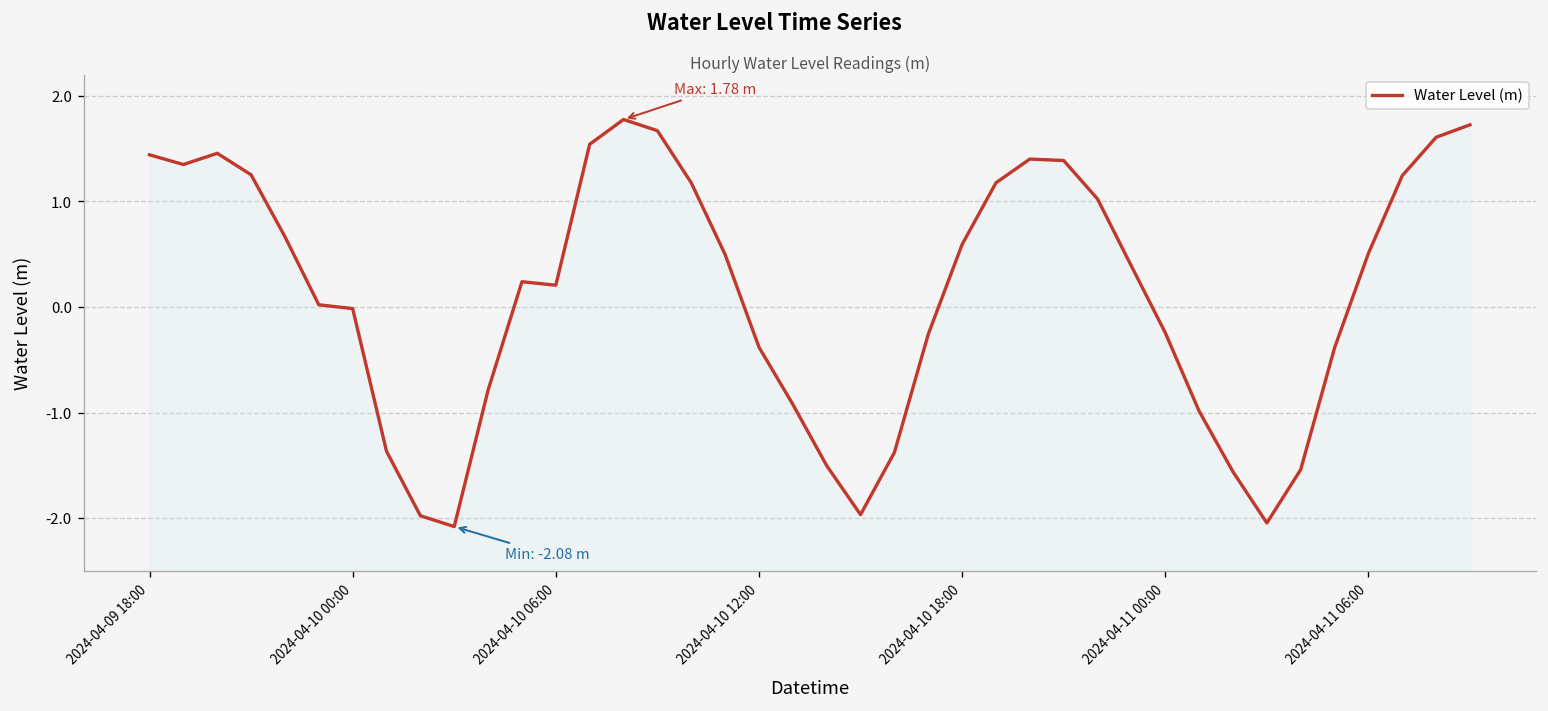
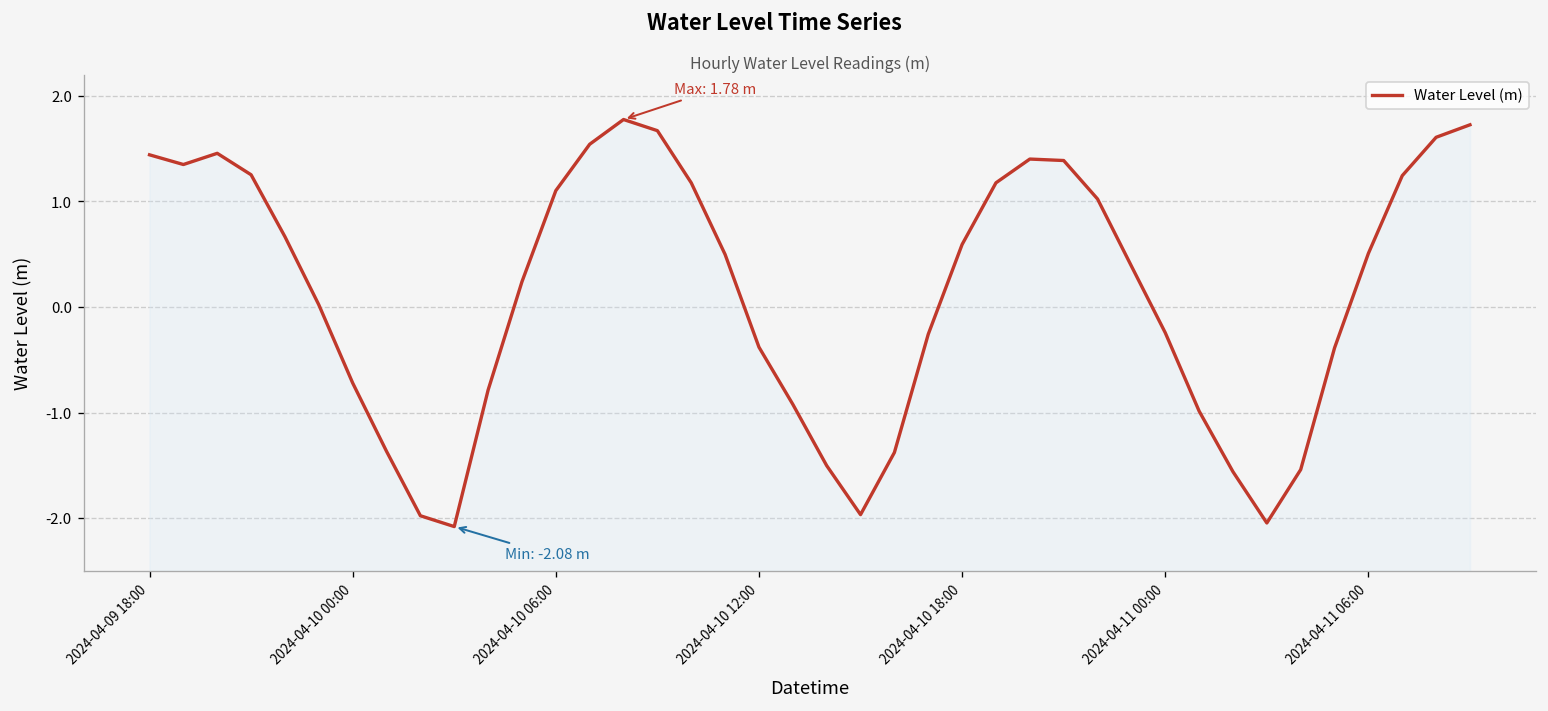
2024-04-10 00:00: 0.0 -> -0.7
2024-04-10 06:00: 0.2 -> 1.1
